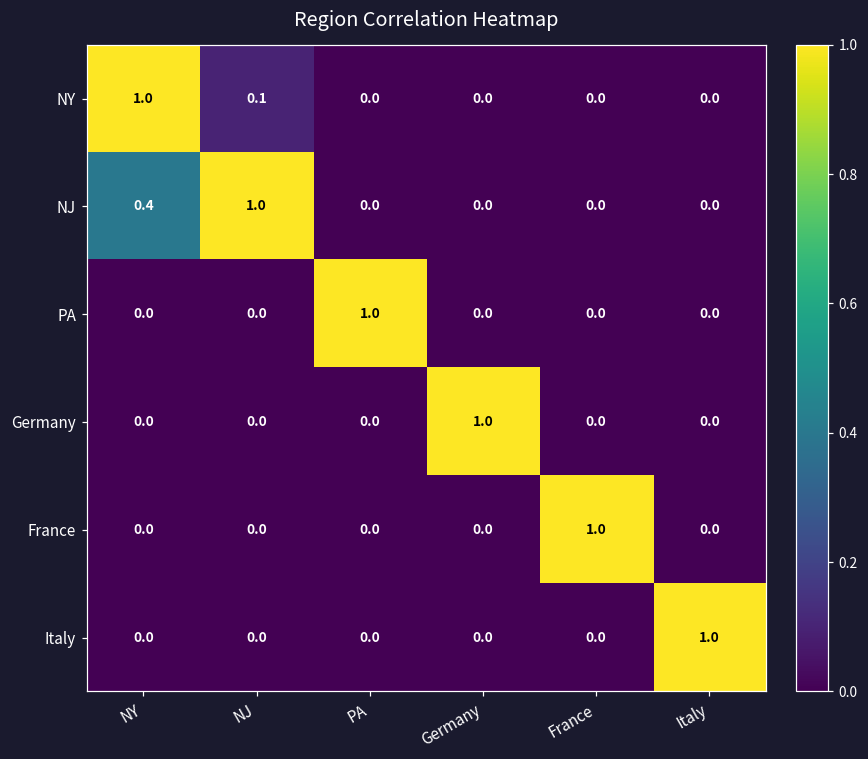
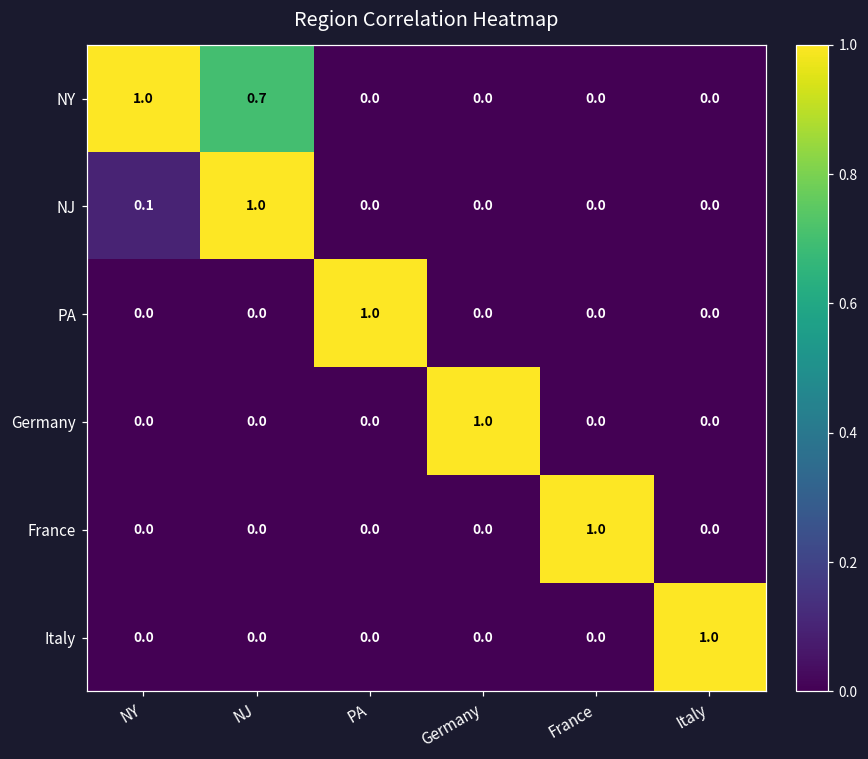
NY, NJ: 0.1 -> 0.7
NJ, NY: 0.4 -> 0.1
